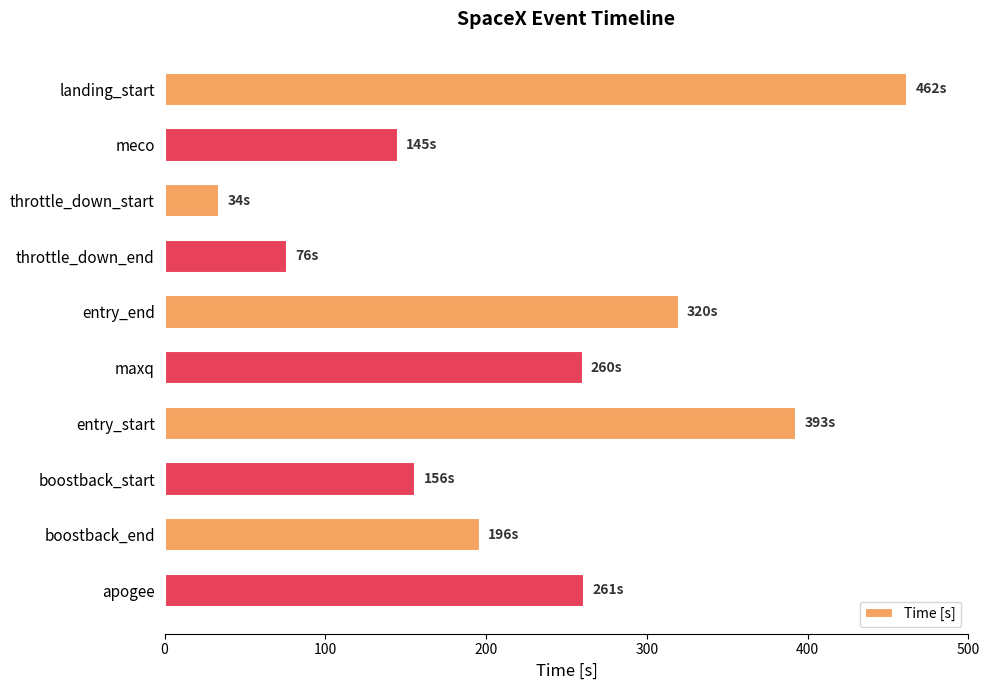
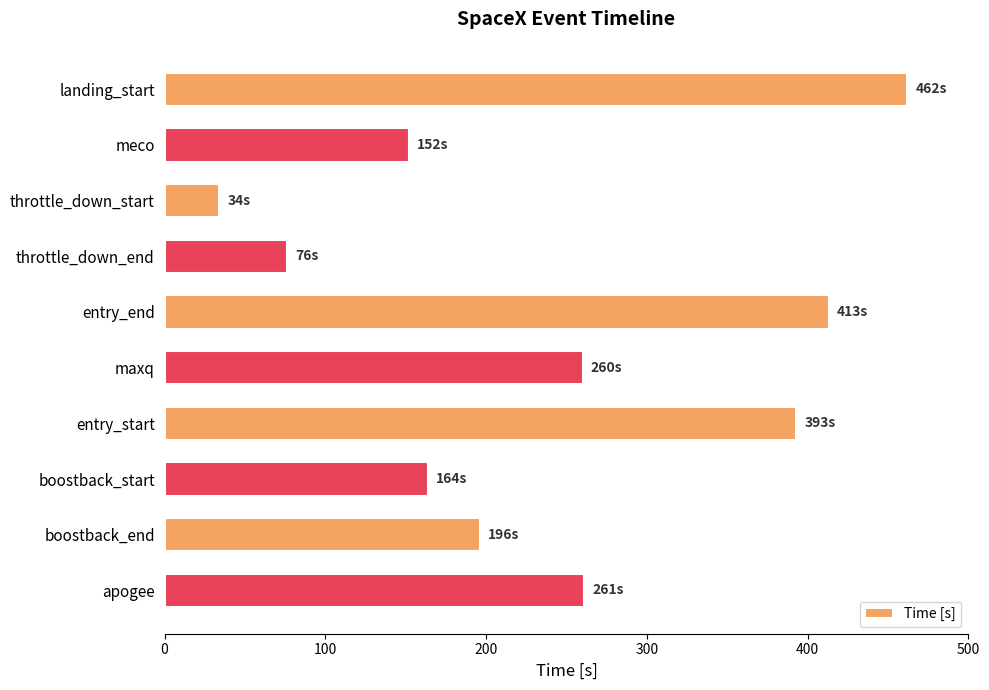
meco: 145s -> 152s
entry_end: 320s -> 413s
boostback_start: 156s -> 164s
